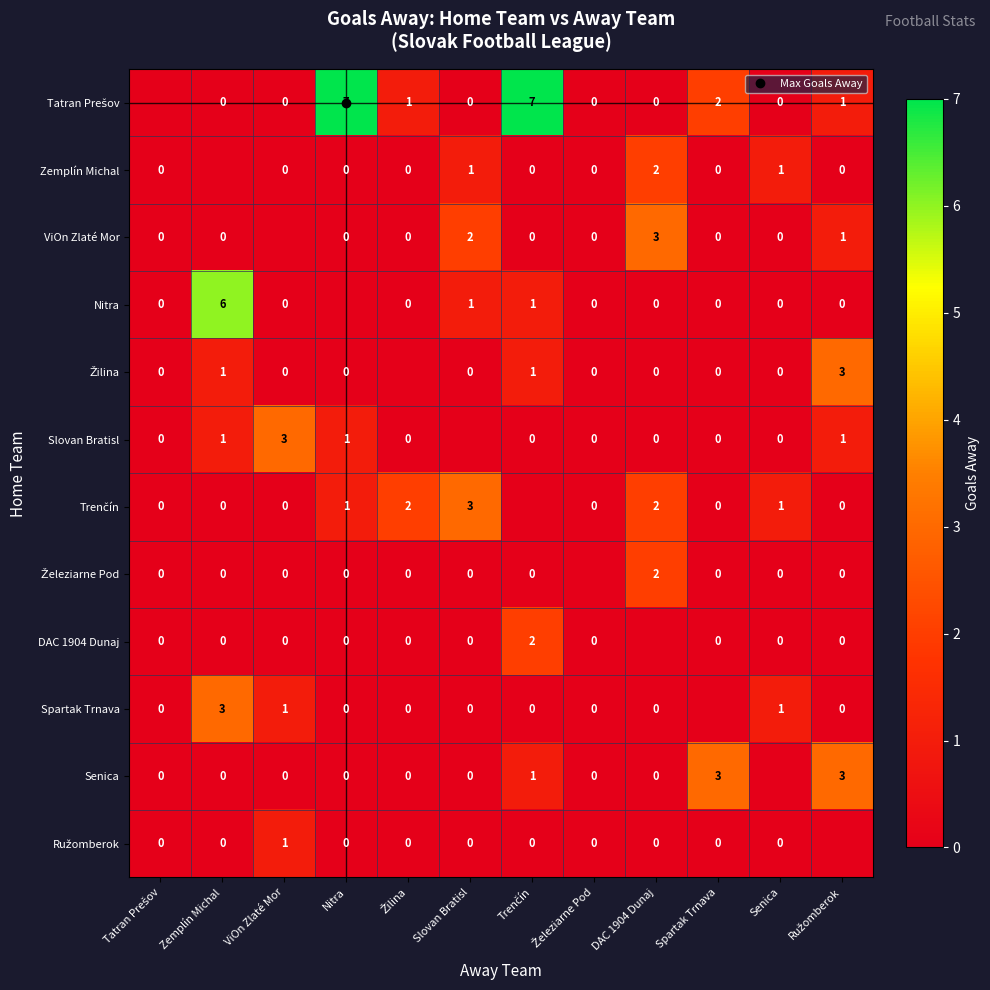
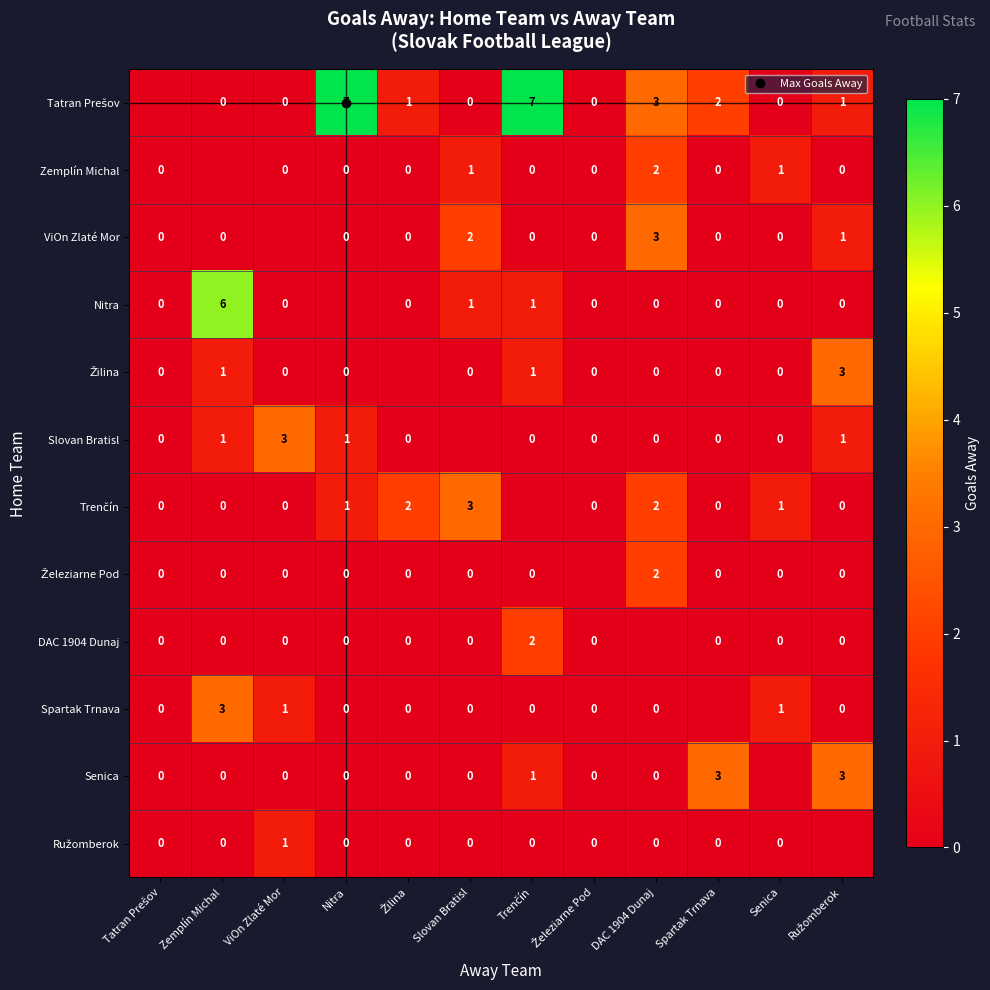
Tatran Prešov, DAC 1904 Dunaj: 0 -> 3
